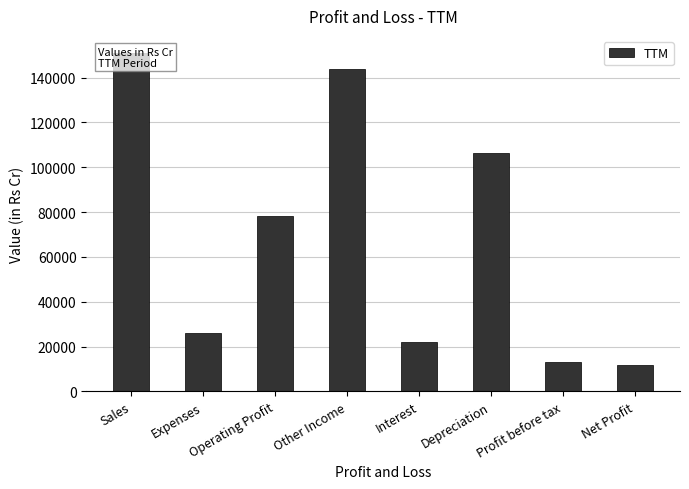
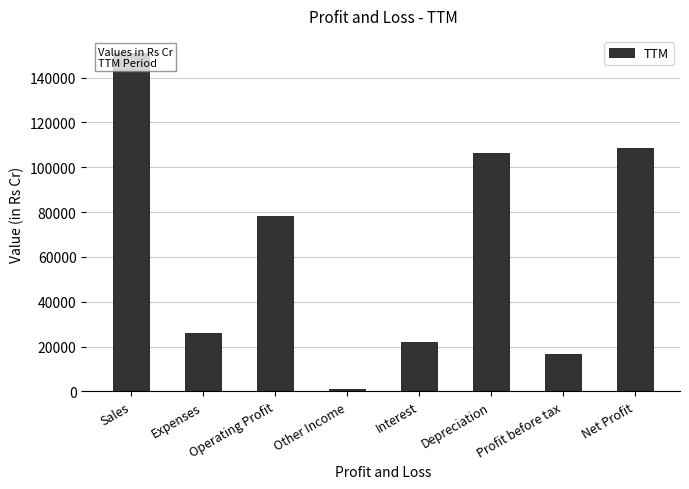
Other Income: 144000 -> 1000
Profit before tax: 13000 -> 17000
Net Profit: 12000 -> 109000
